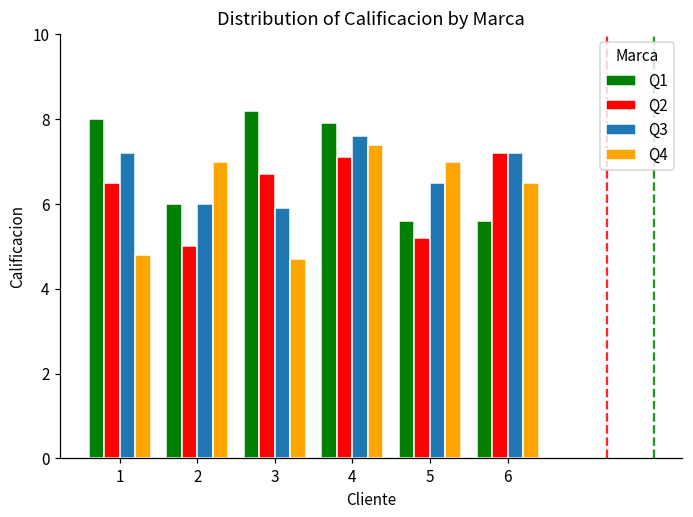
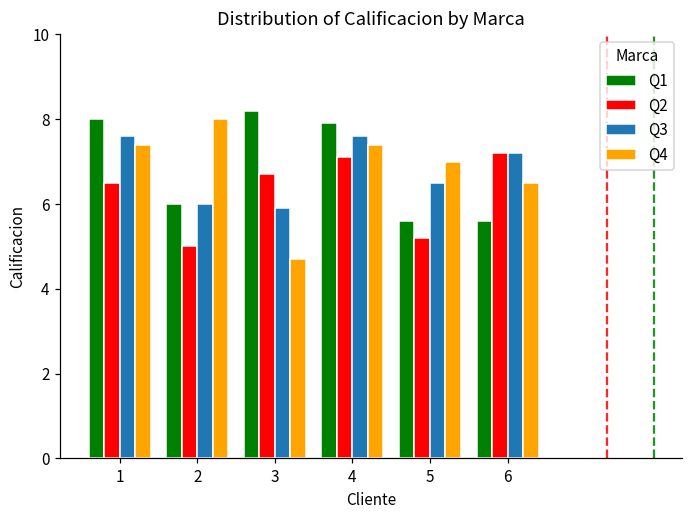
Q3, 1: 7.2 -> 7.6
Q4, 1: 4.8 -> 7.4
Q4, 2: 7 -> 8
